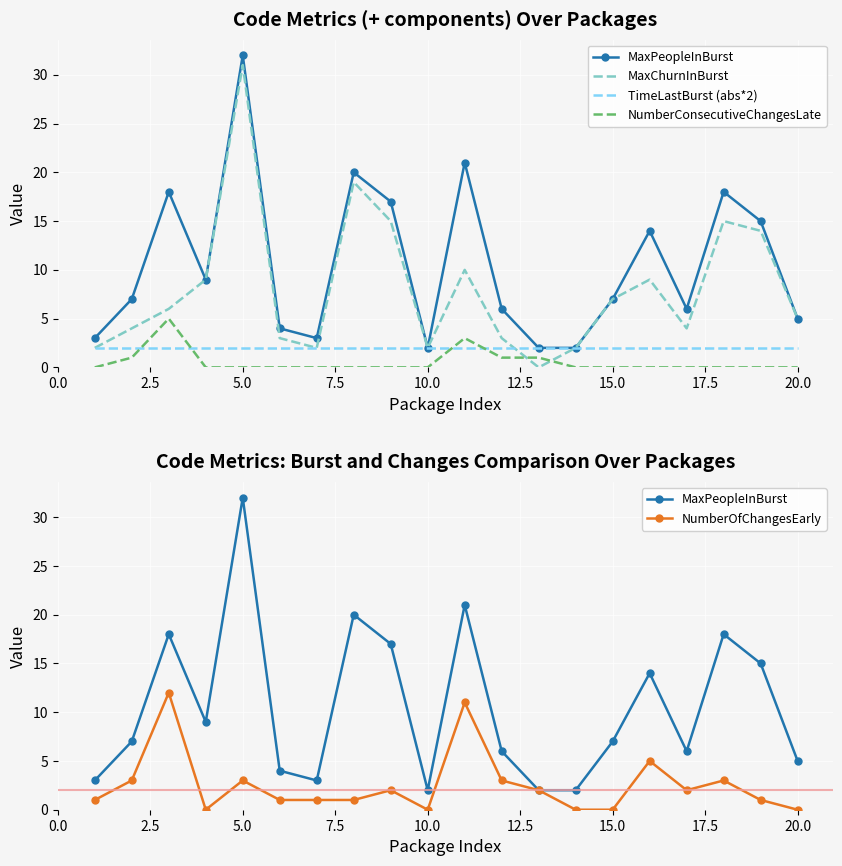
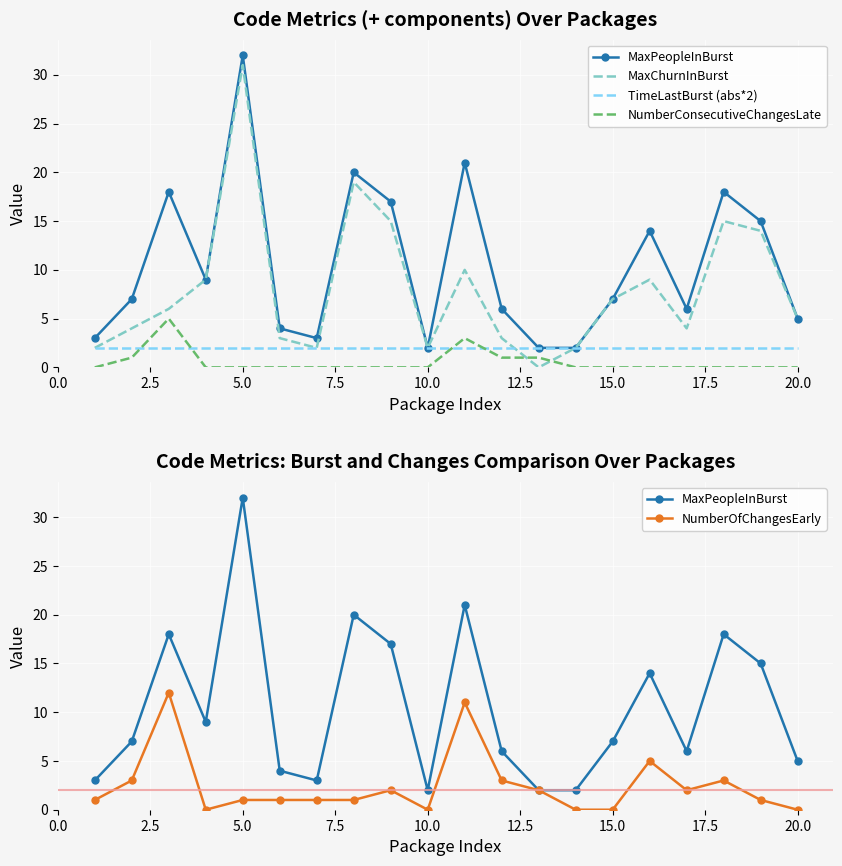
Code Metrics: Burst and Changes Comparison Over Packages, NumberOfChangesEarly, 5.0: 3 -> 1
